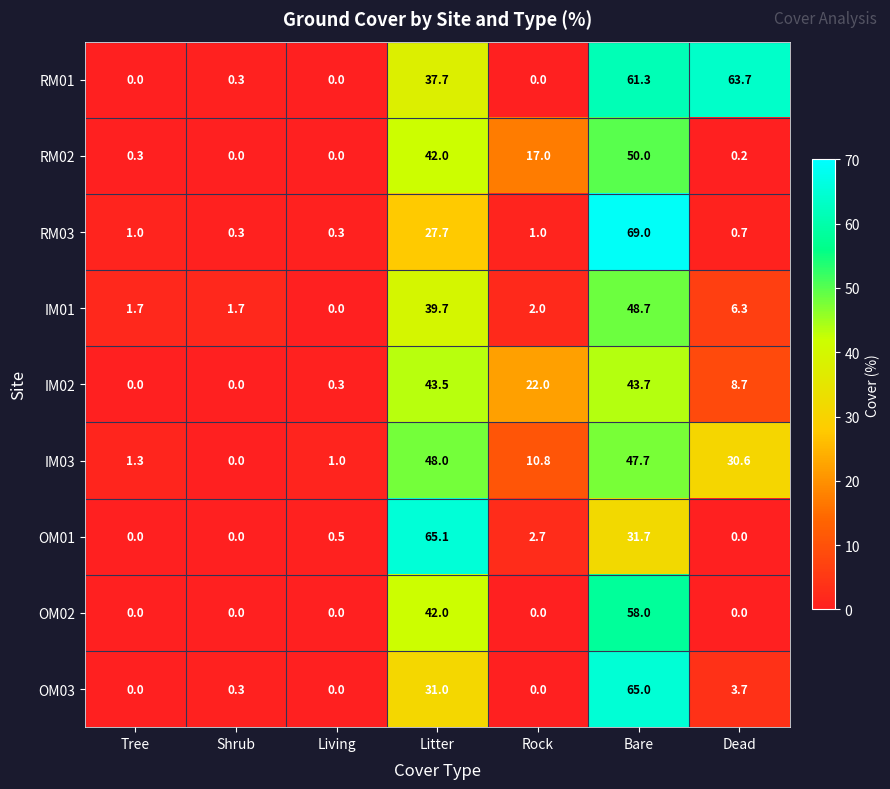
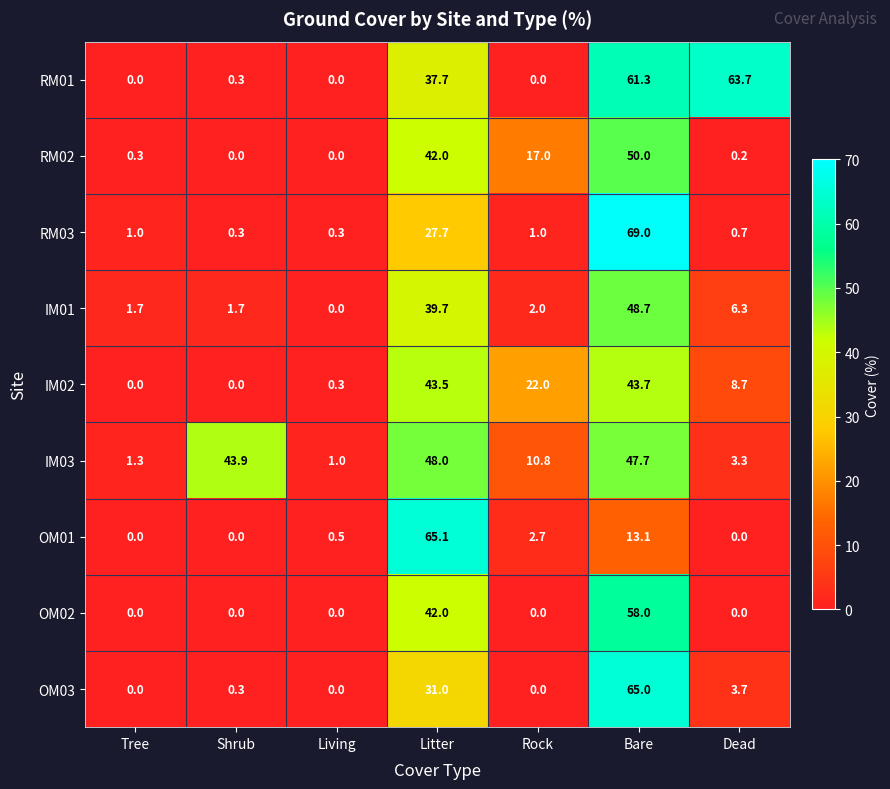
IM03, Shrub: 0.0 -> 43.9
IM03, Dead: 30.6 -> 3.3
OM01, Bare: 31.7 -> 13.1
